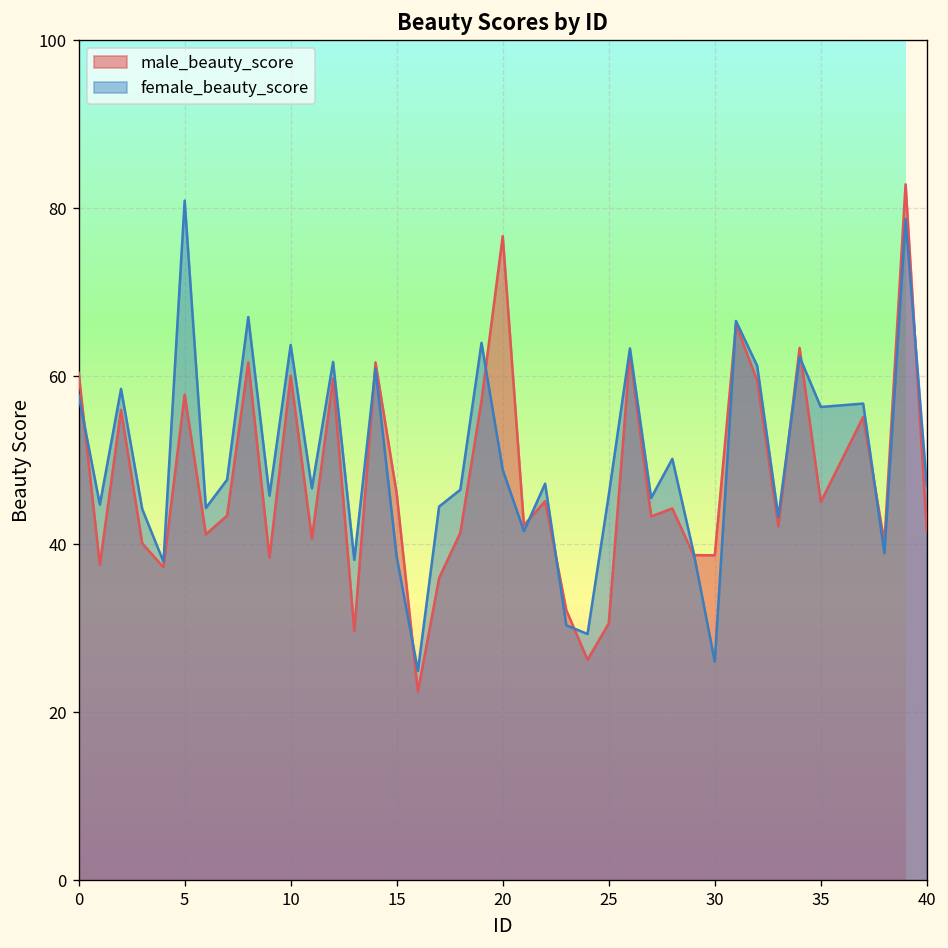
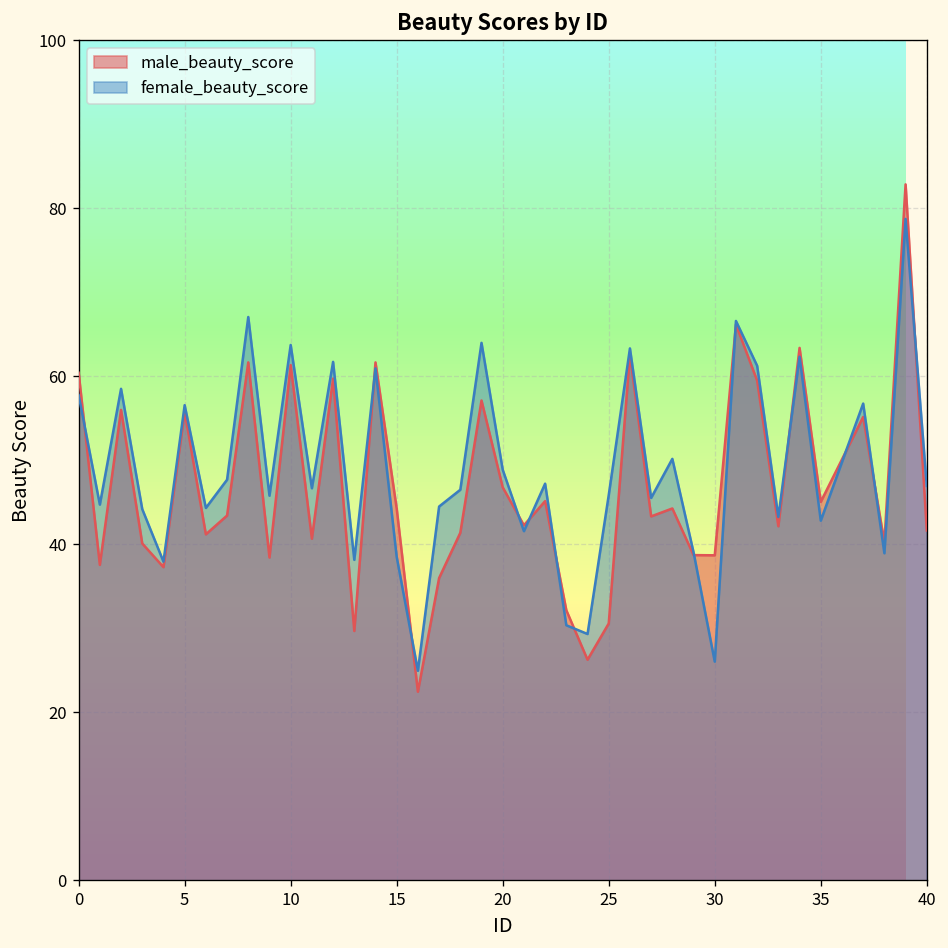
male_beauty_score, 5: 58 -> 56
female_beauty_score, 5: 81 -> 57
male_beauty_score, 10: 60 -> 61
male_beauty_score, 15: 46 -> 44
male_beauty_score, 20: 77 -> 47
female_beauty_score, 35: 56 -> 43
